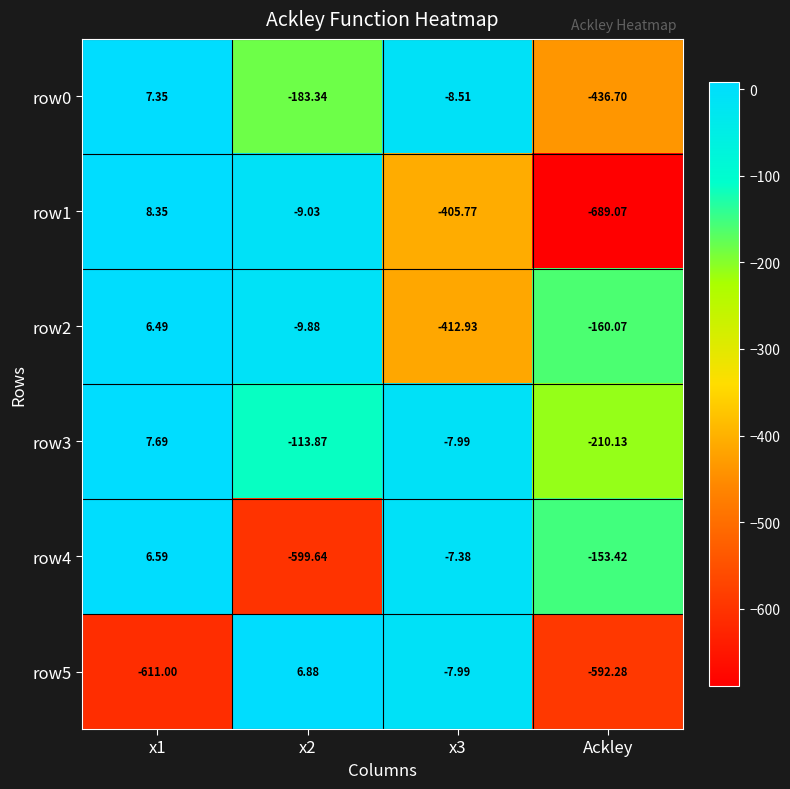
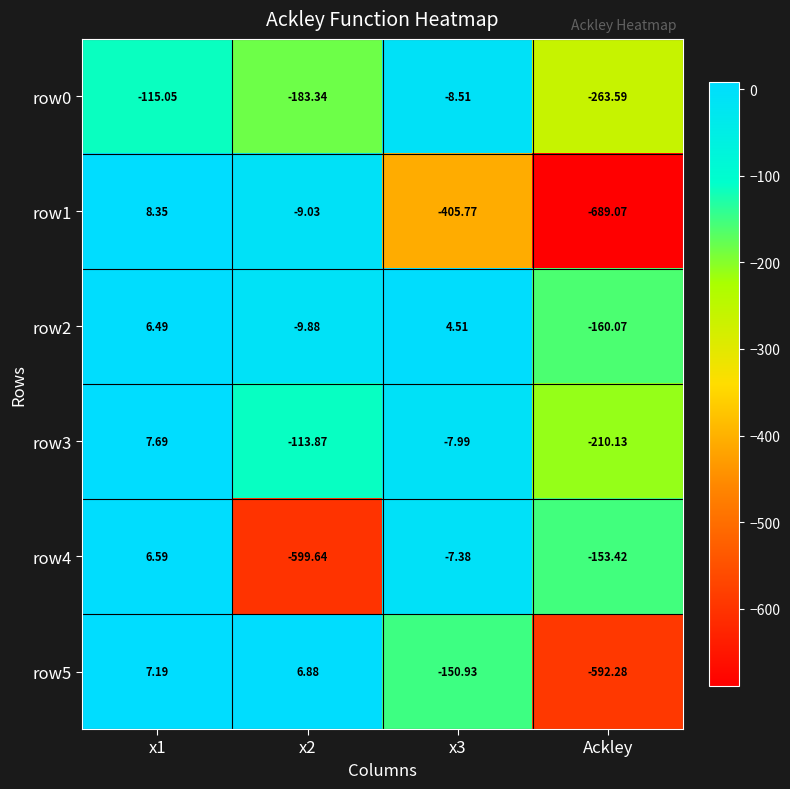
row0, x1: 7.35 -> -115.05
row0, Ackley: -436.70 -> -263.59
row2, x3: -412.93 -> 4.51
row5, x1: -611.00 -> 7.19
row5, x3: -7.99 -> -150.93
